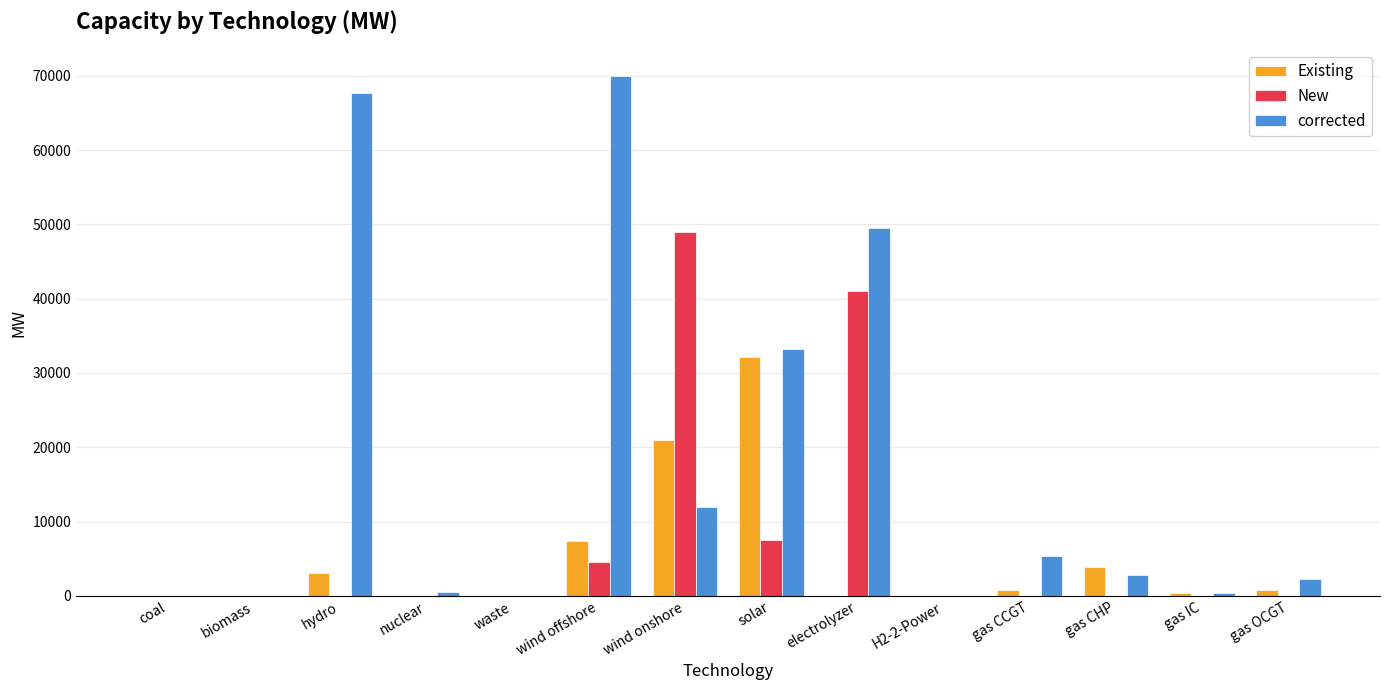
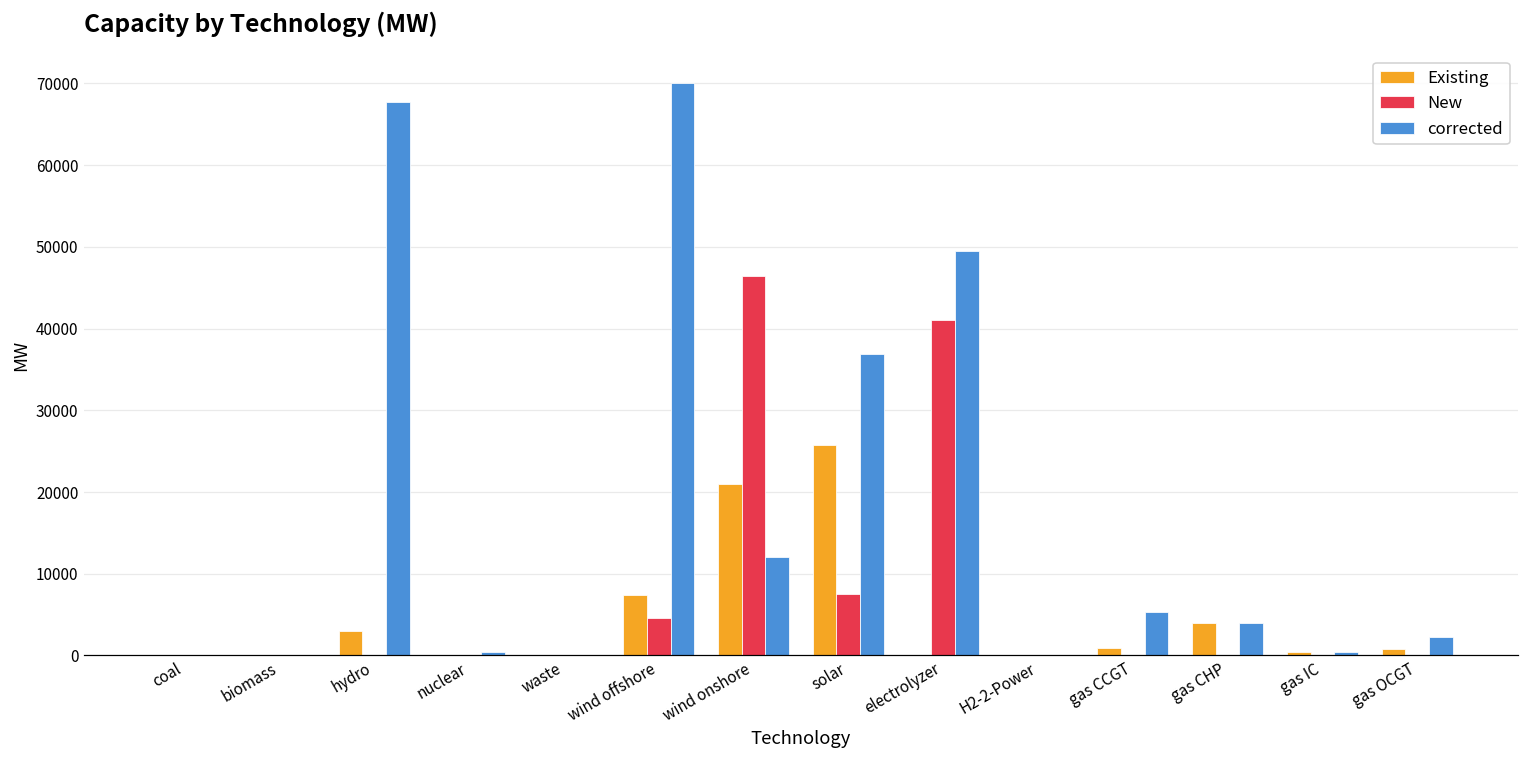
New, wind onshore: 49000 -> 46000
Existing, solar: 32000 -> 26000
corrected, solar: 33000 -> 37000
corrected, gas CHP: 3000 -> 4000
